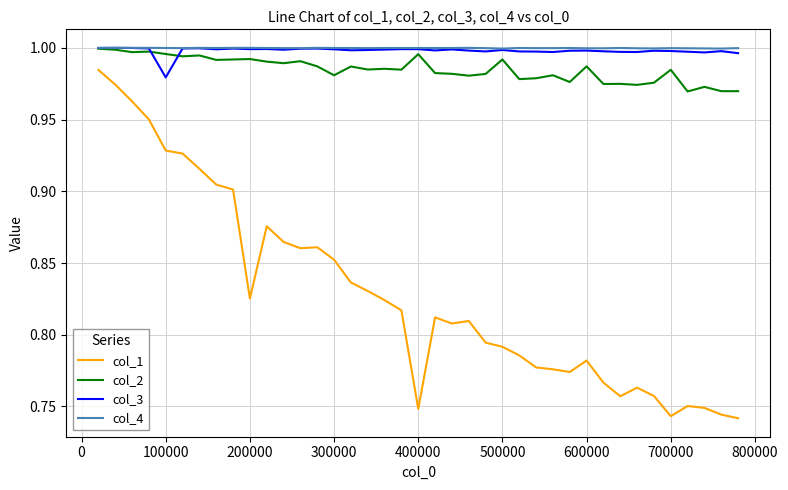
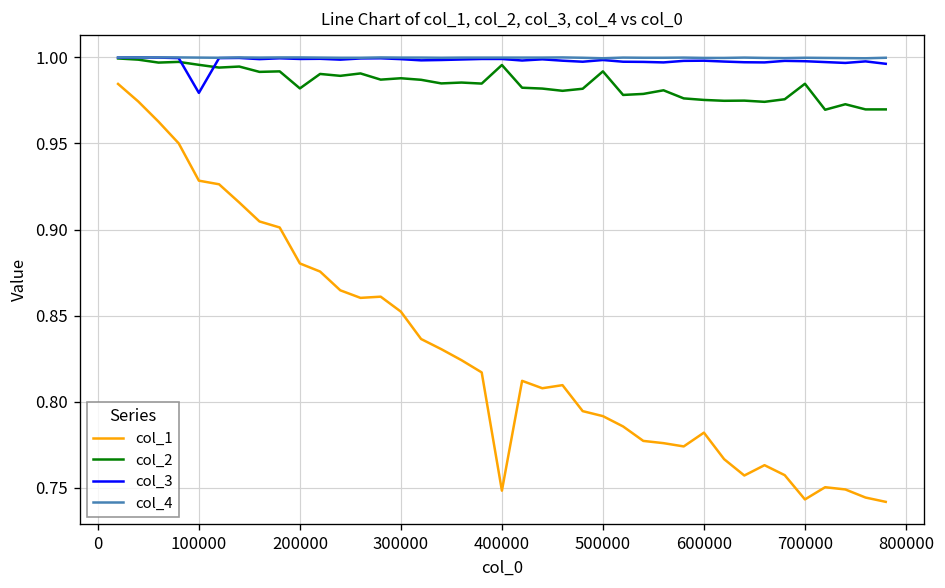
col_1, 200000: 0.825 -> 0.880
col_2, 200000: 0.992 -> 0.982
col_2, 300000: 0.981 -> 0.988
col_2, 600000: 0.987 -> 0.975
